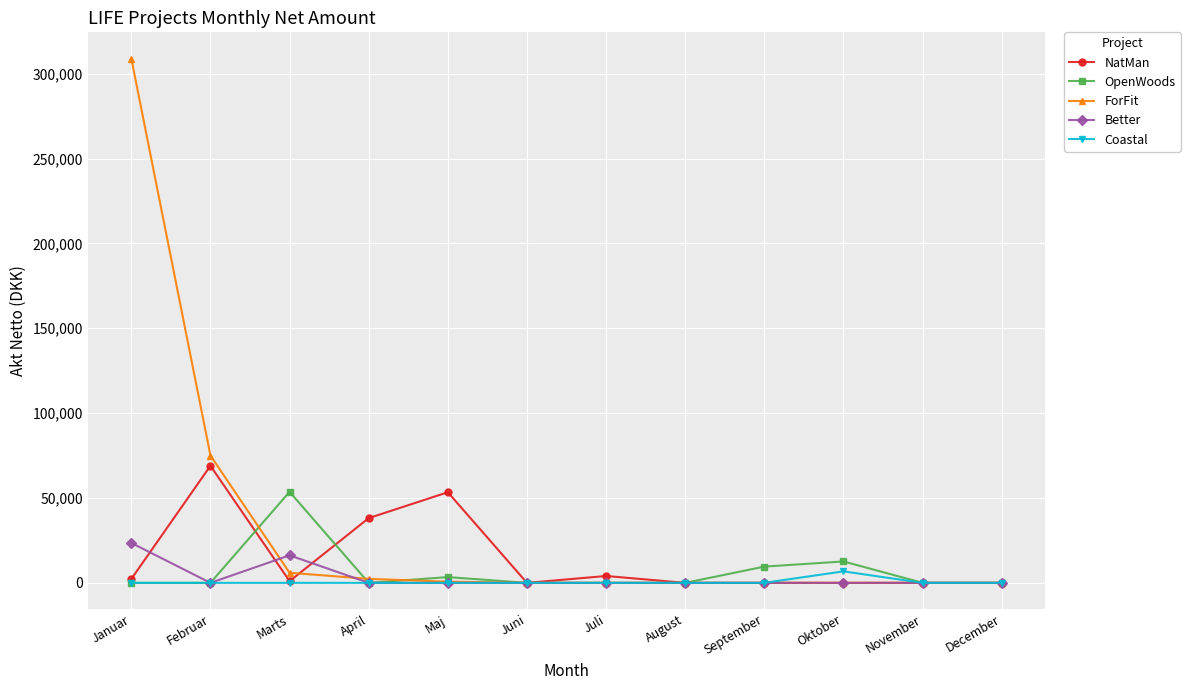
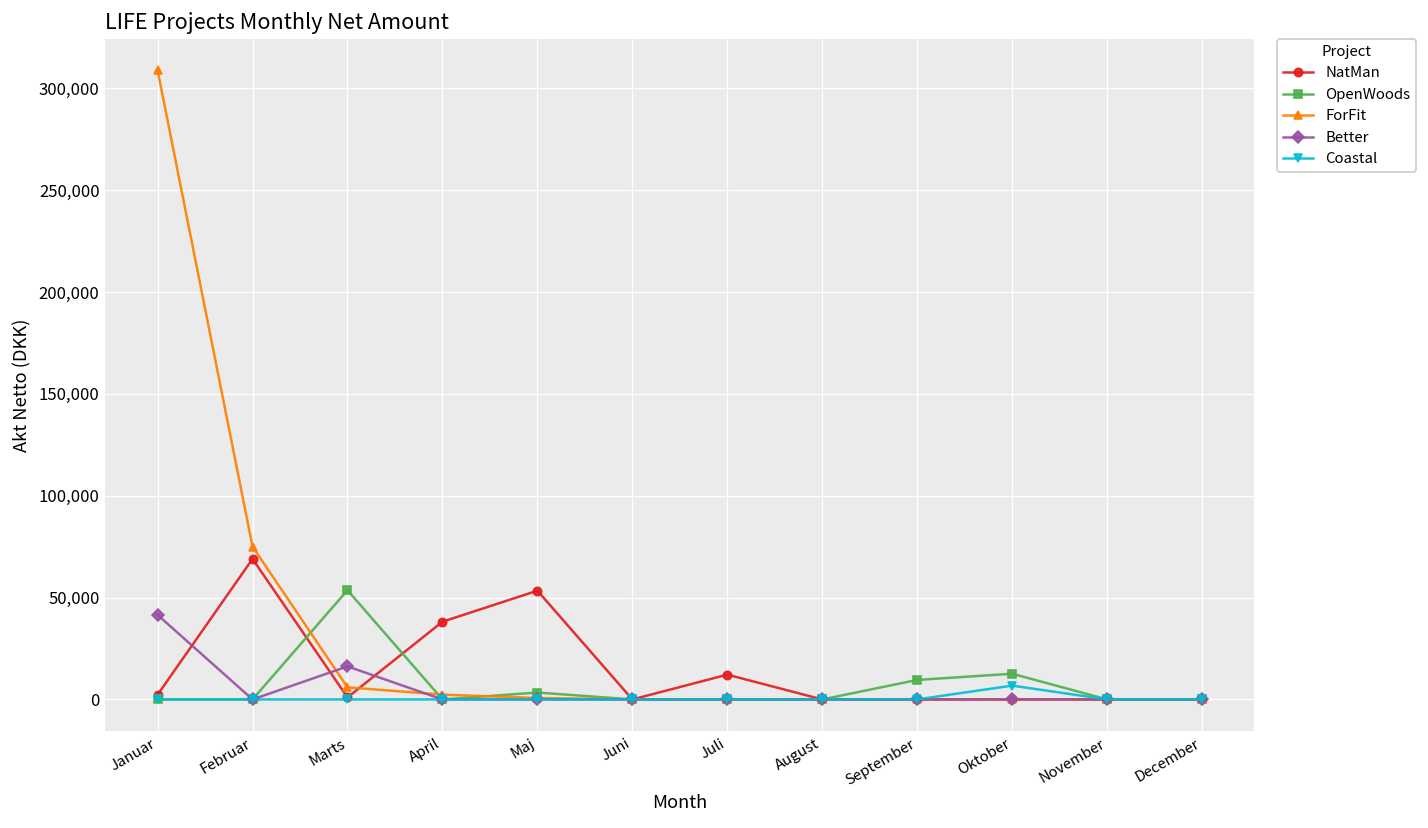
Better, Januar: 24,000 -> 42,000
NatMan, Juli: 4,000 -> 12,000
